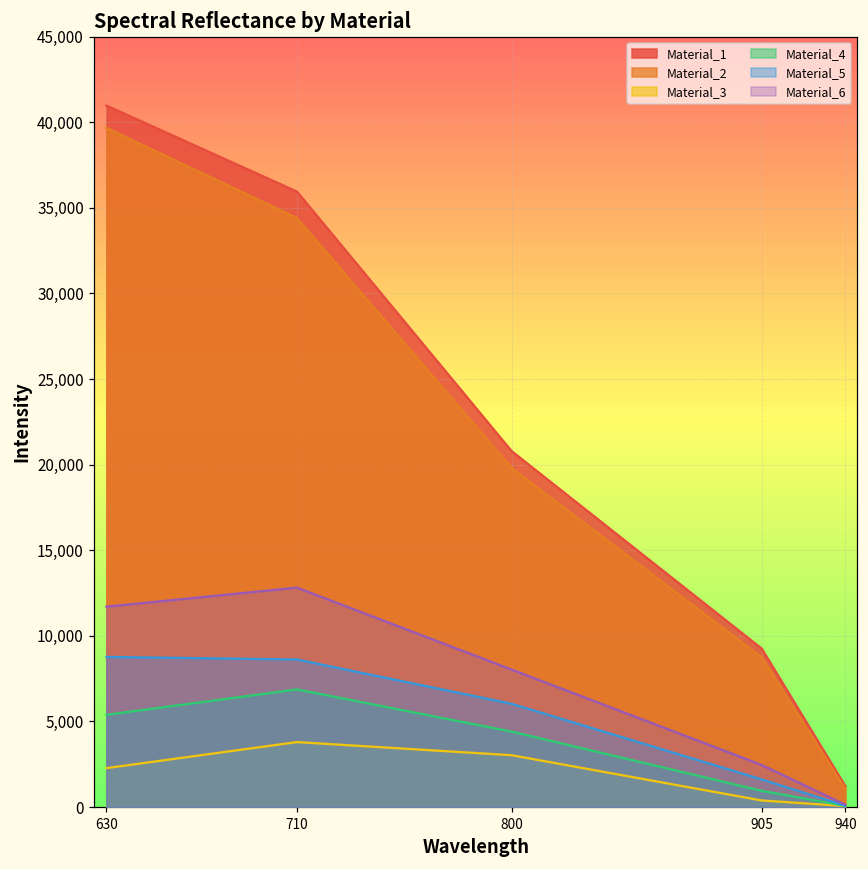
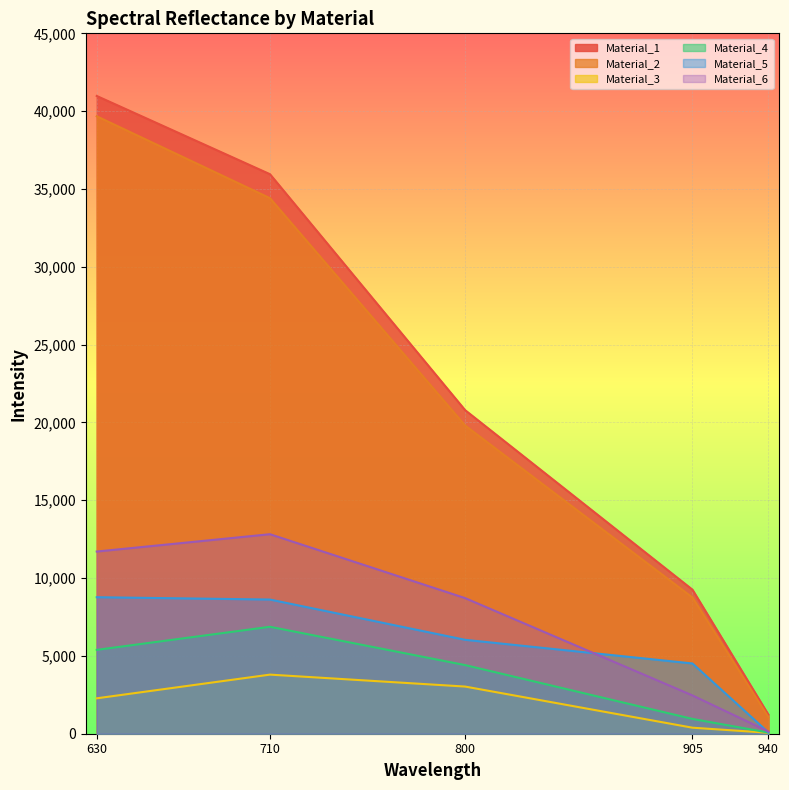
Material_6, 800: 8,000 -> 8,700
Material_5, 905: 1,600 -> 4,500
